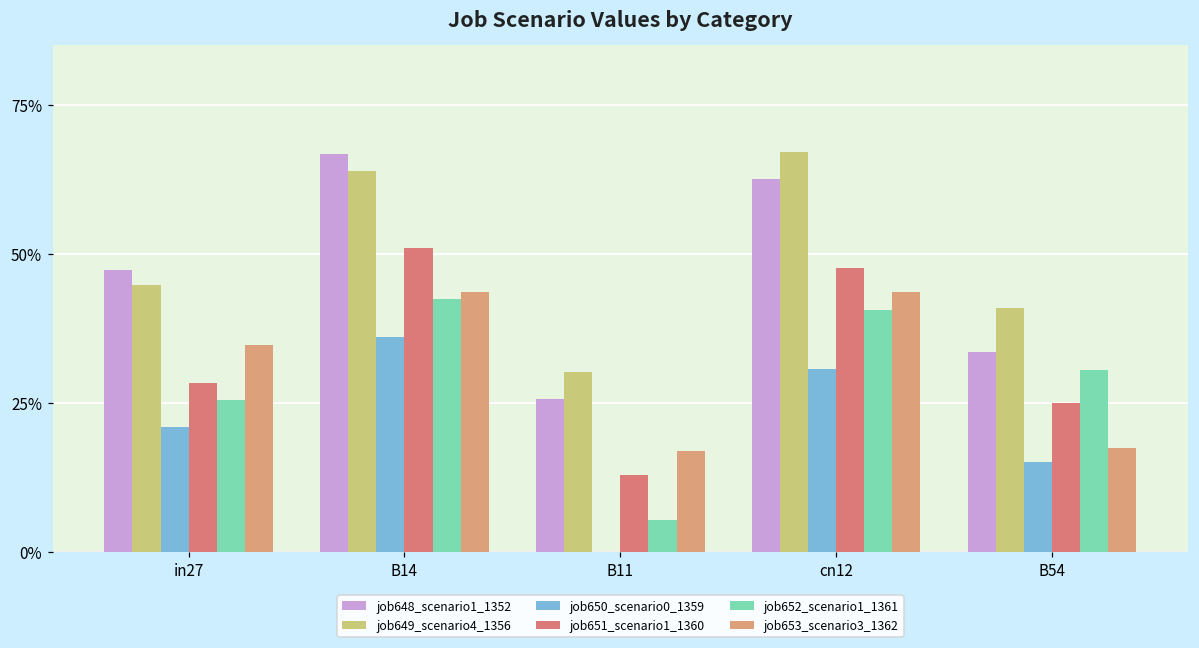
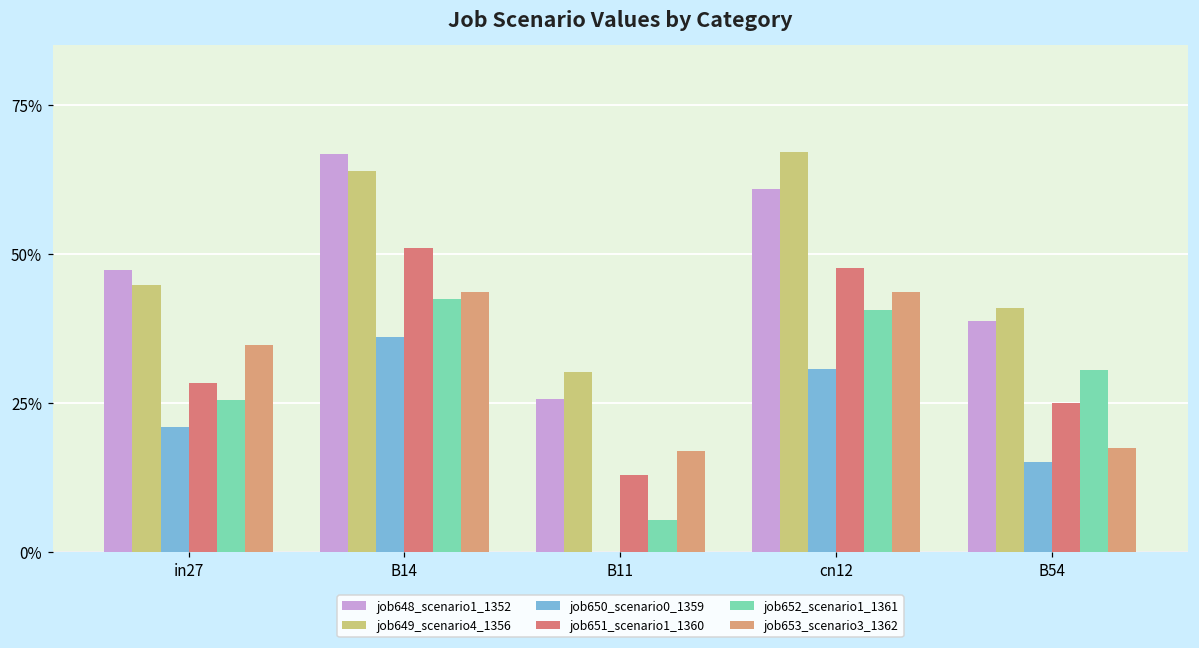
job648_scenario1_1352, cn12: 63% -> 61%
job648_scenario1_1352, B54: 34% -> 39%
